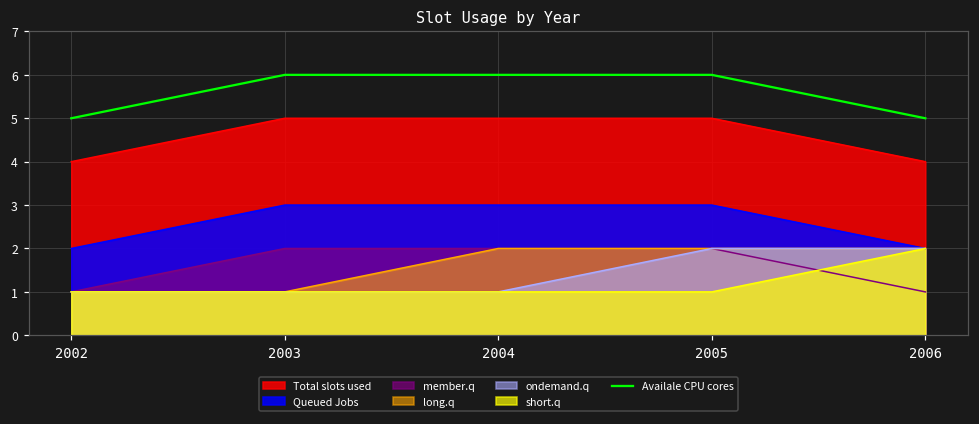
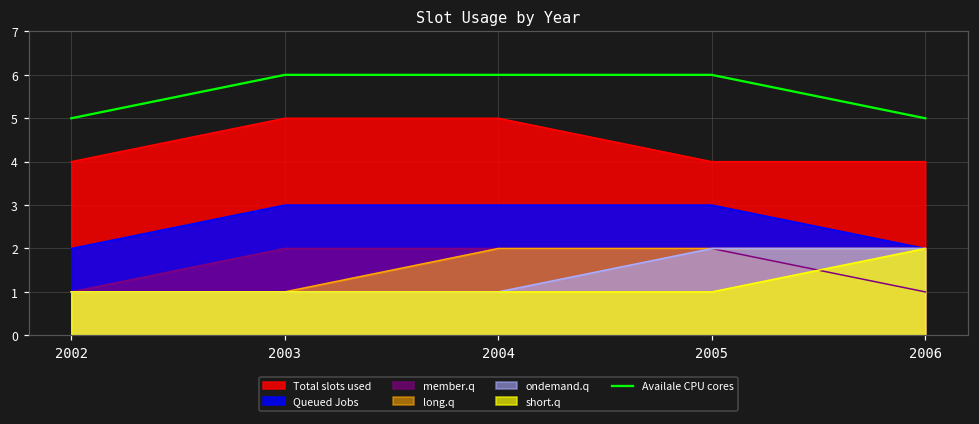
Total slots used, 2005: 5 -> 4
